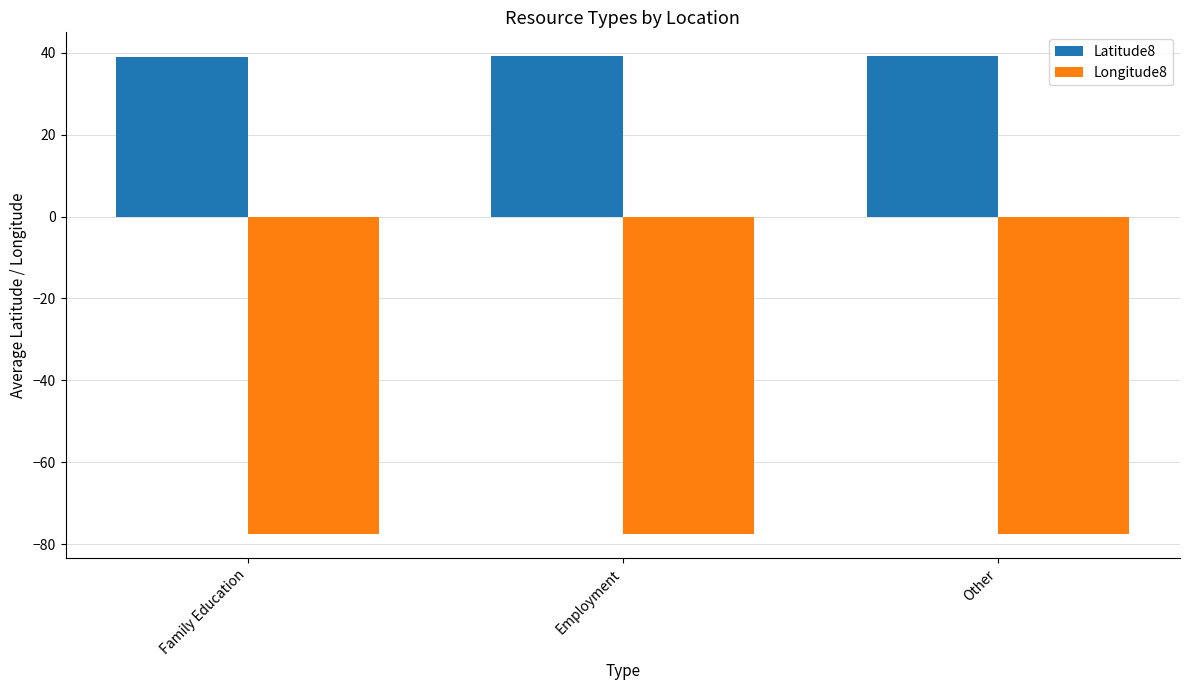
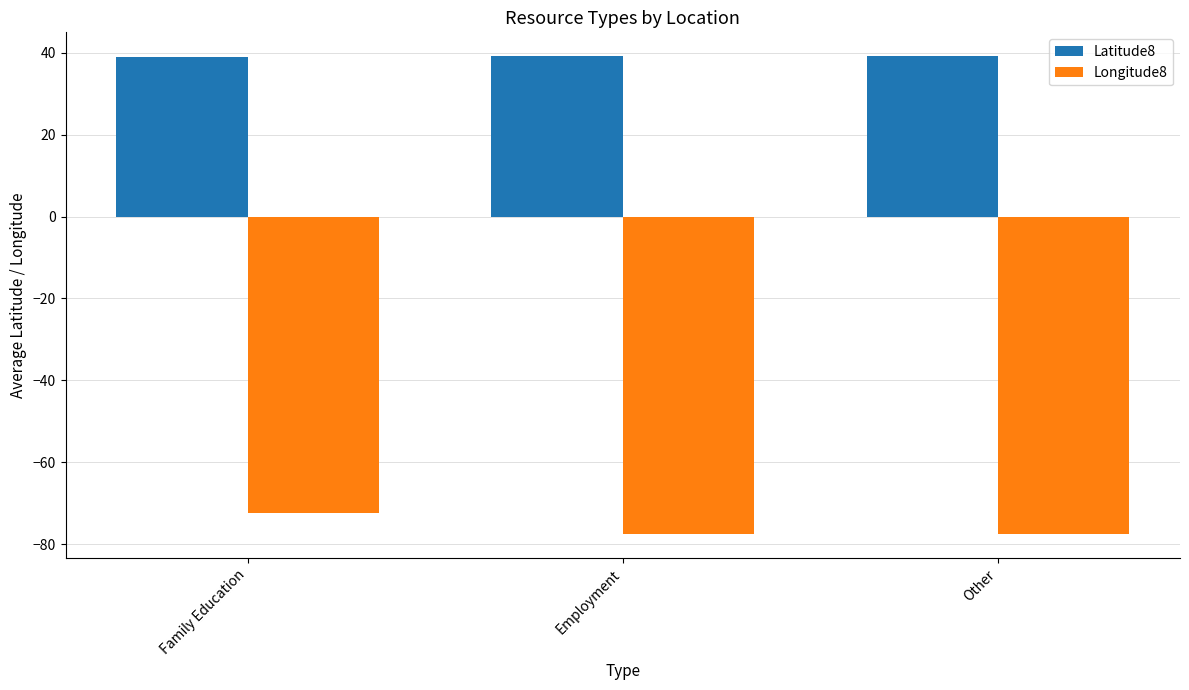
Longitude8, Family Education: -77 -> -72
